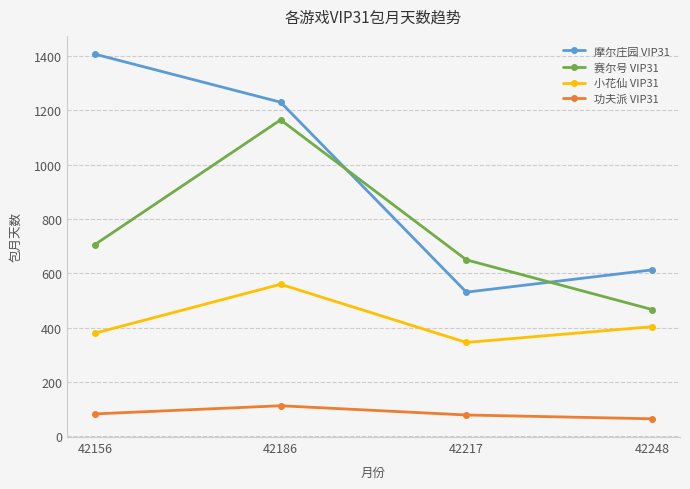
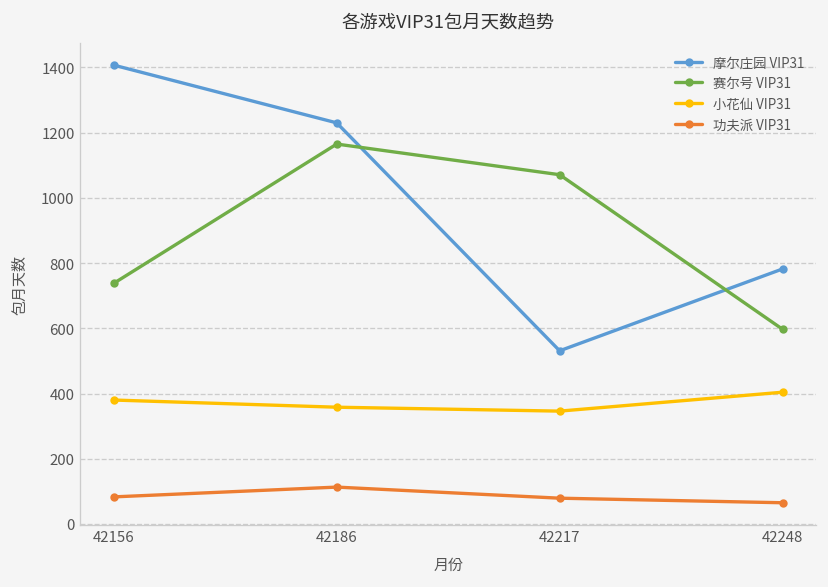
赛尔号 VIP31, 42156: 710 -> 740
小花仙 VIP31, 42186: 560 -> 360
赛尔号 VIP31, 42217: 650 -> 1070
摩尔庄园 VIP31, 42248: 610 -> 780
赛尔号 VIP31, 42248: 470 -> 600
